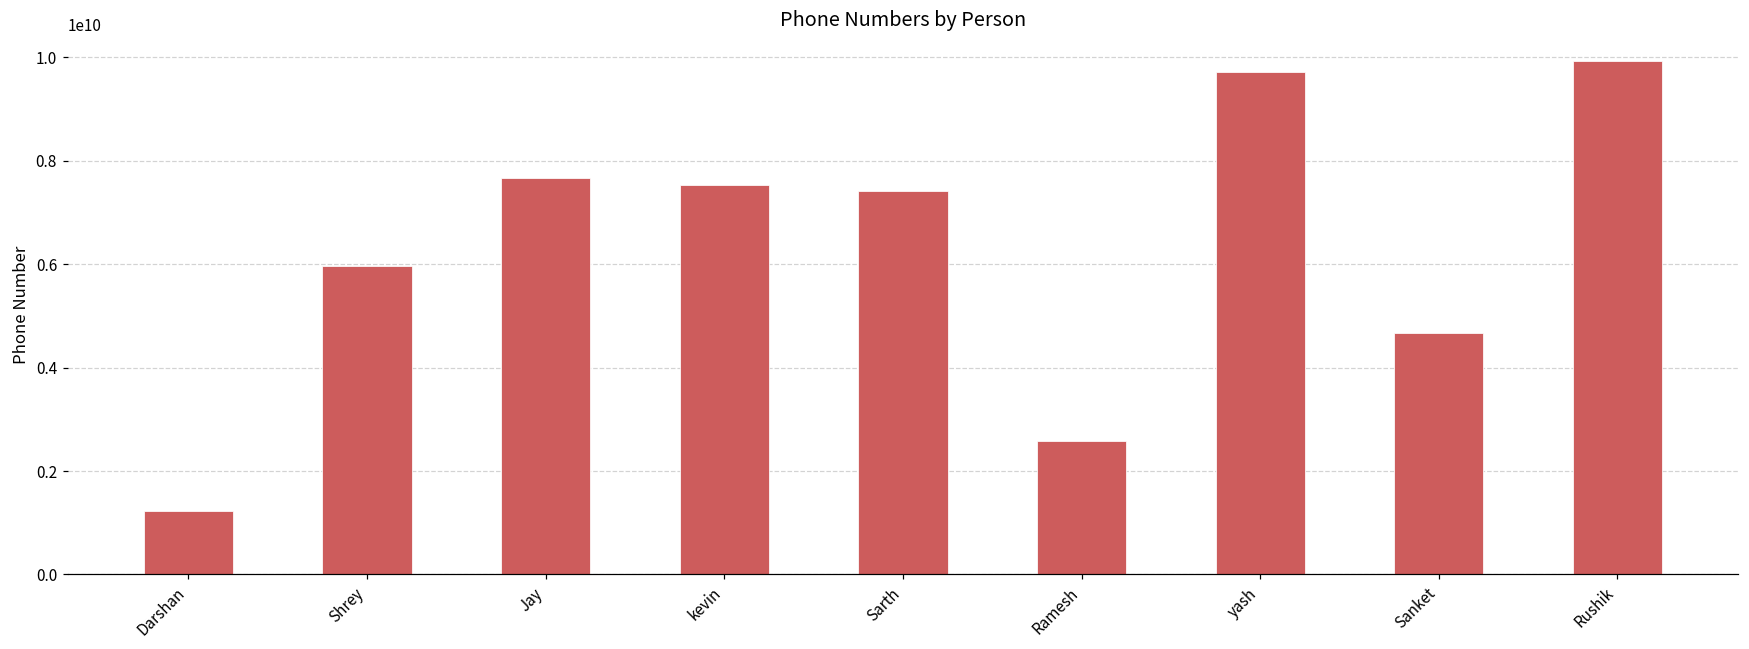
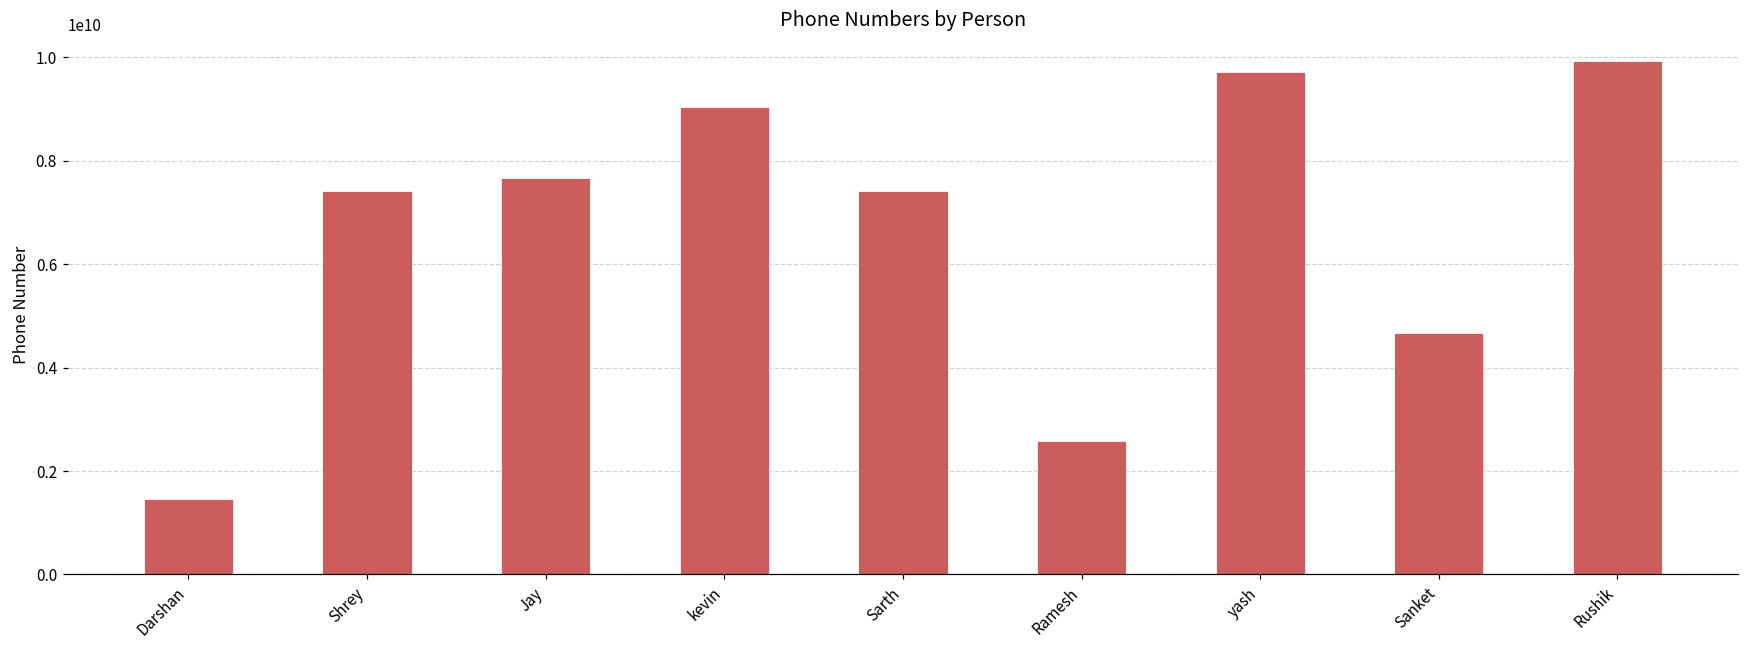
Darshan: 1200000000 -> 1500000000
Shrey: 6000000000 -> 7400000000
kevin: 7500000000 -> 9000000000
